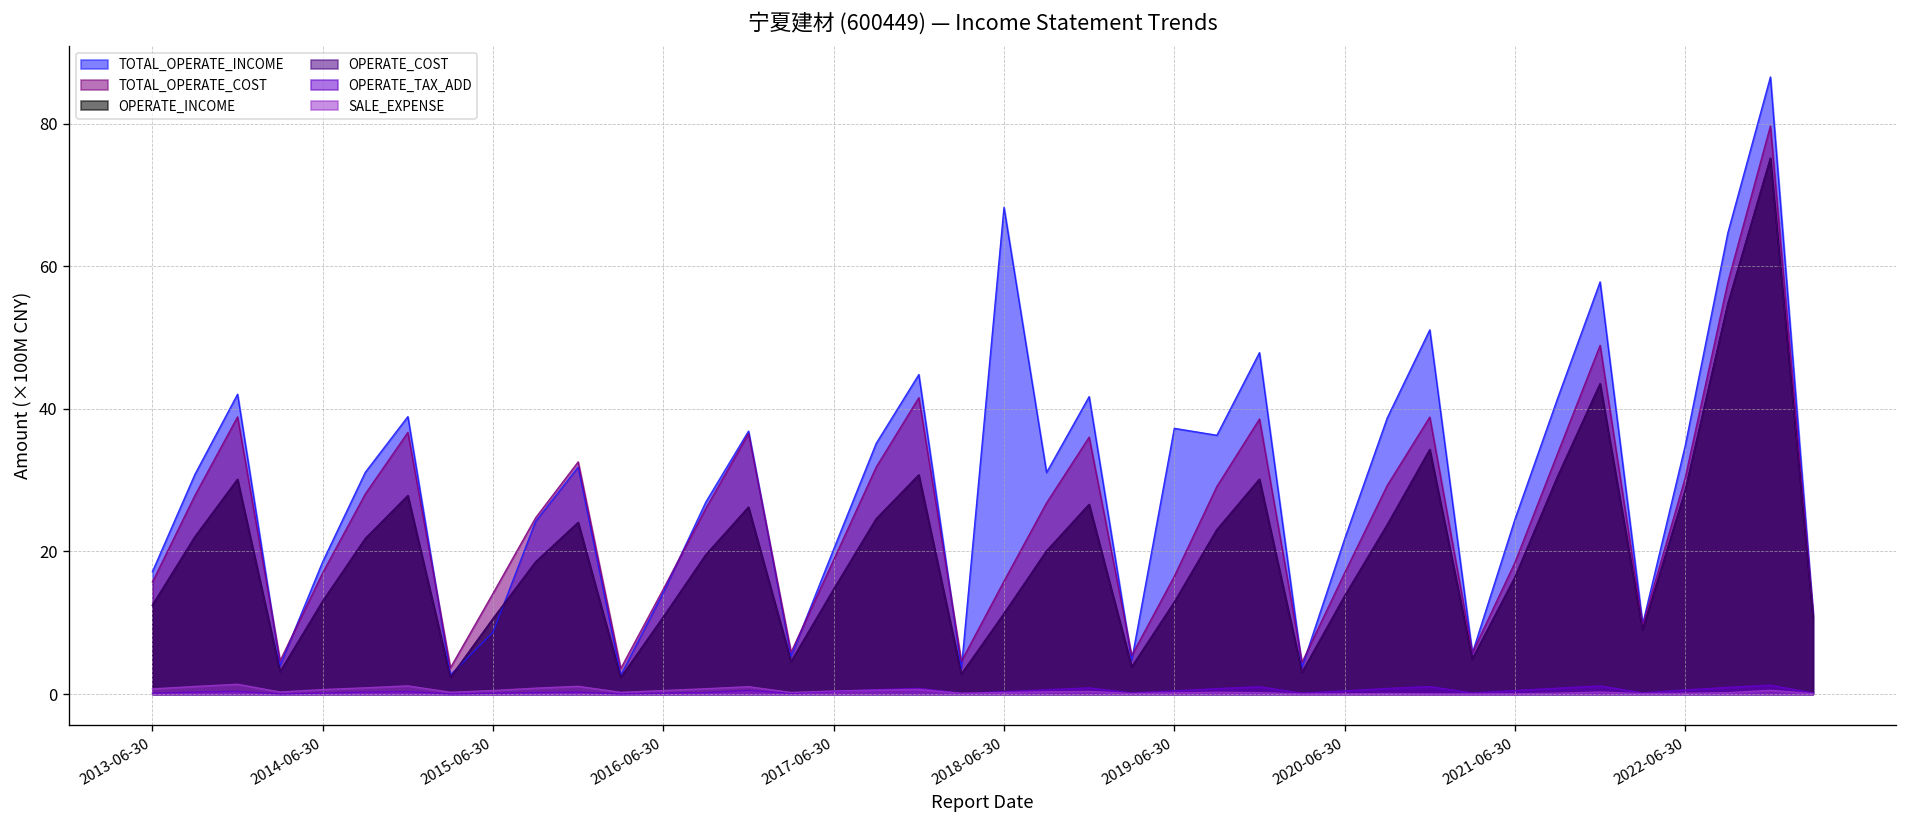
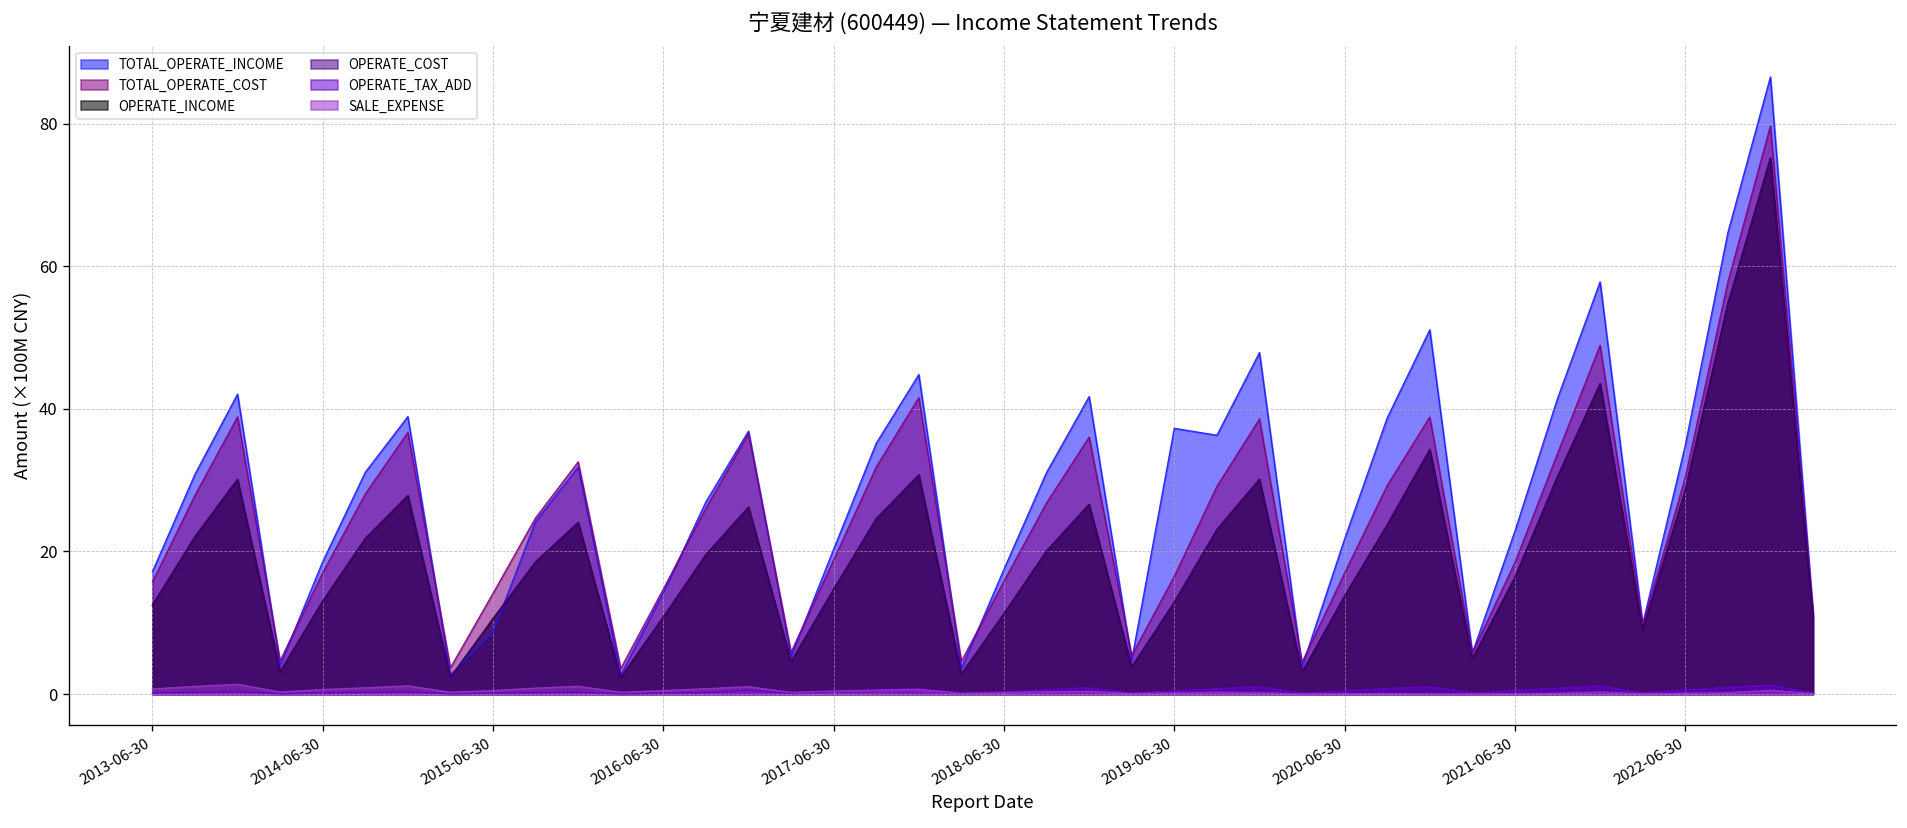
TOTAL_OPERATE_INCOME, 2018-06-30: 68 -> 18
TOTAL_OPERATE_INCOME, 2021-06-30: 25 -> 23
